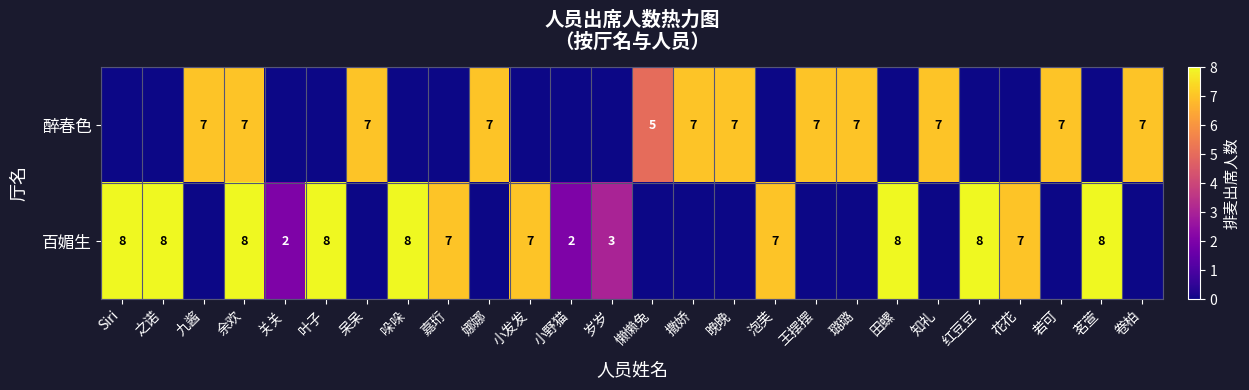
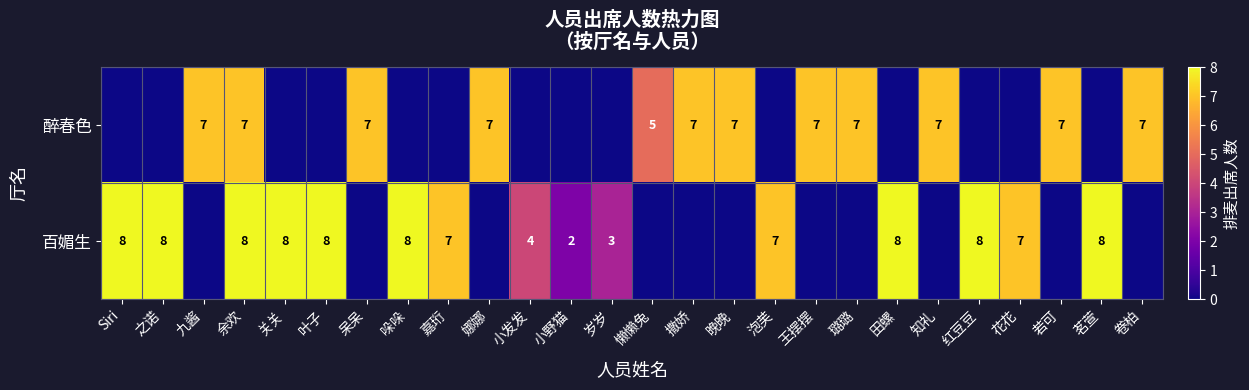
百媚生, 关关: 2 -> 8
百媚生, 小发发: 7 -> 4
